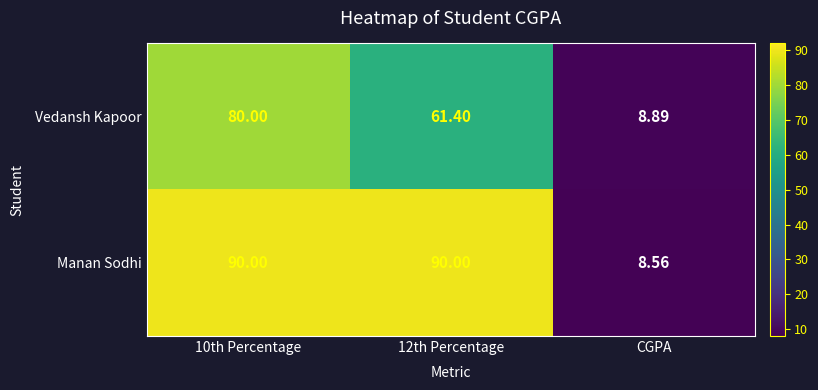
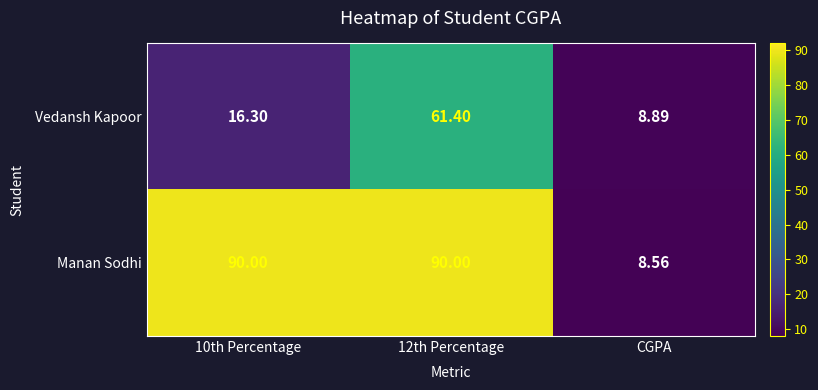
Vedansh Kapoor, 10th Percentage: 80.00 -> 16.30
